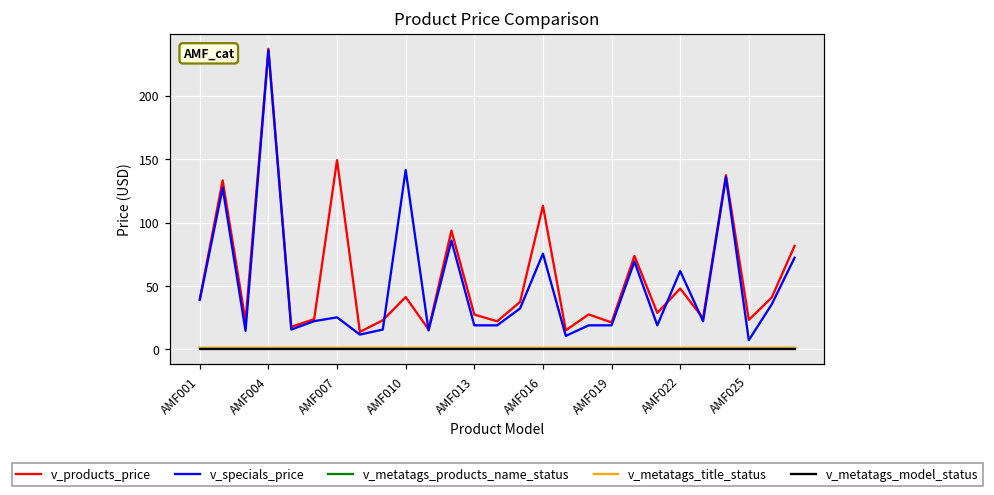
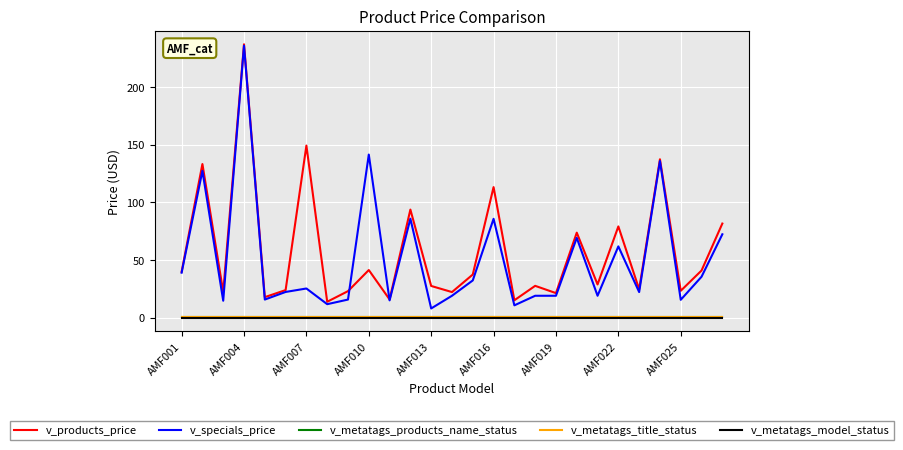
v_specials_price, AMF013: 19 -> 8
v_specials_price, AMF016: 76 -> 86
v_products_price, AMF022: 48 -> 79
v_specials_price, AMF025: 7 -> 16
